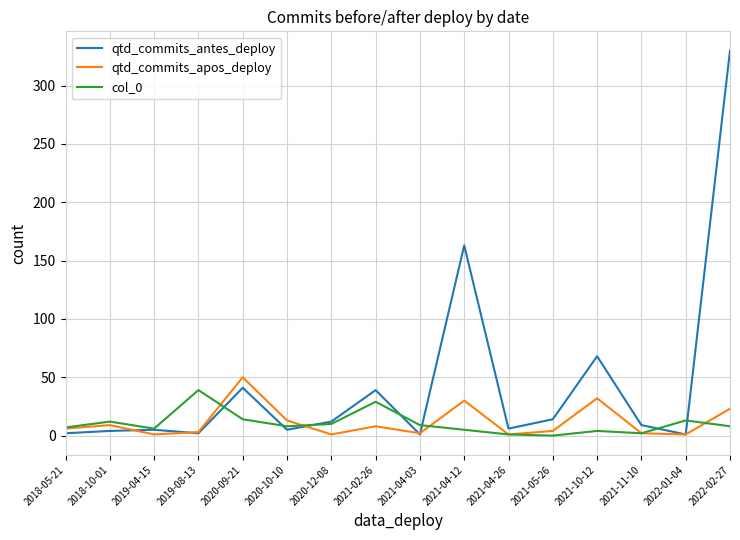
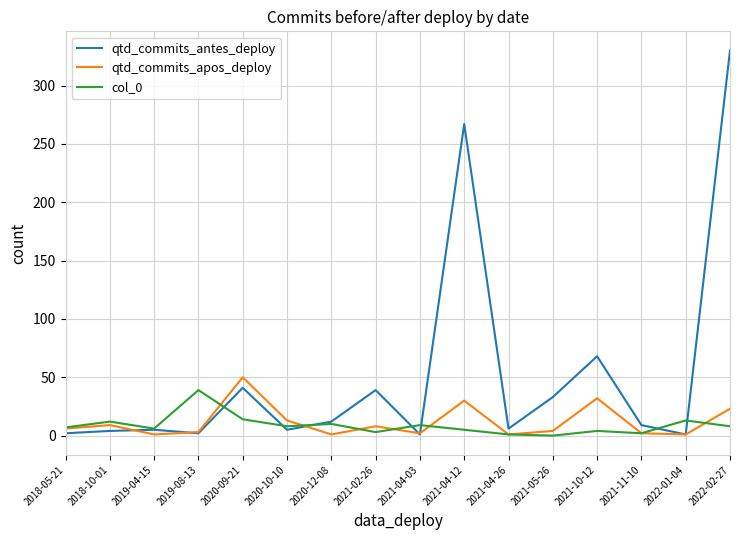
col_0, 2021-02-26: 29 -> 3
qtd_commits_antes_deploy, 2021-04-12: 163 -> 267
qtd_commits_antes_deploy, 2021-05-26: 14 -> 33
